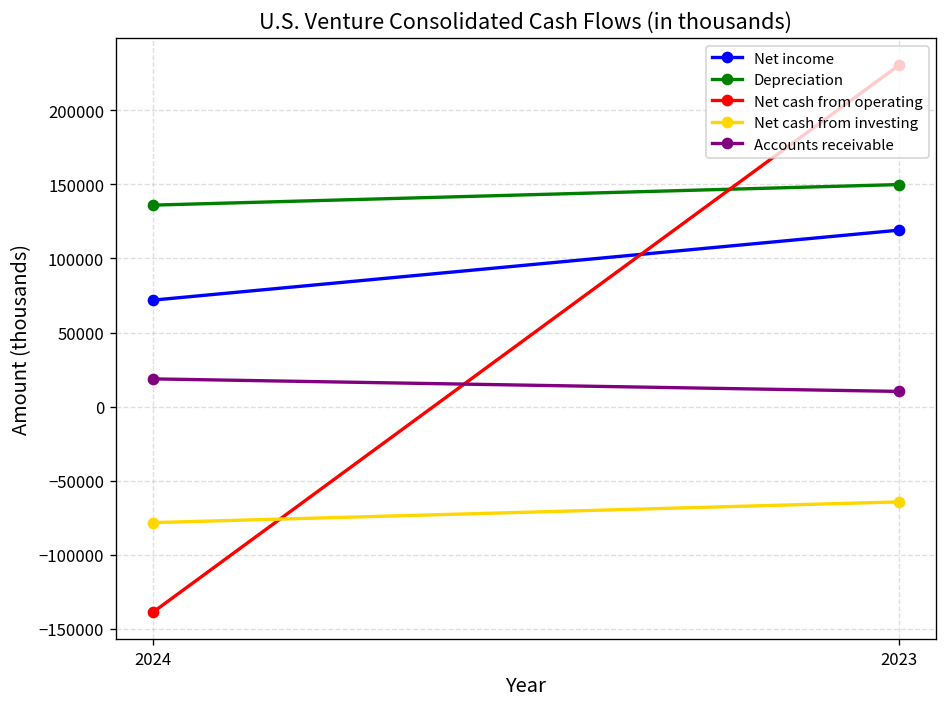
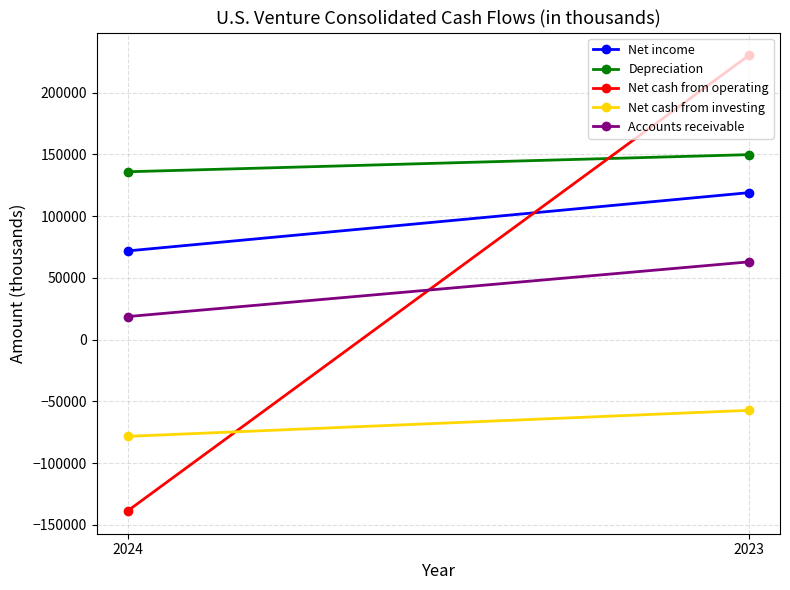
Net cash from investing, 2023: -64000 -> -57000
Accounts receivable, 2023: 10000 -> 63000
